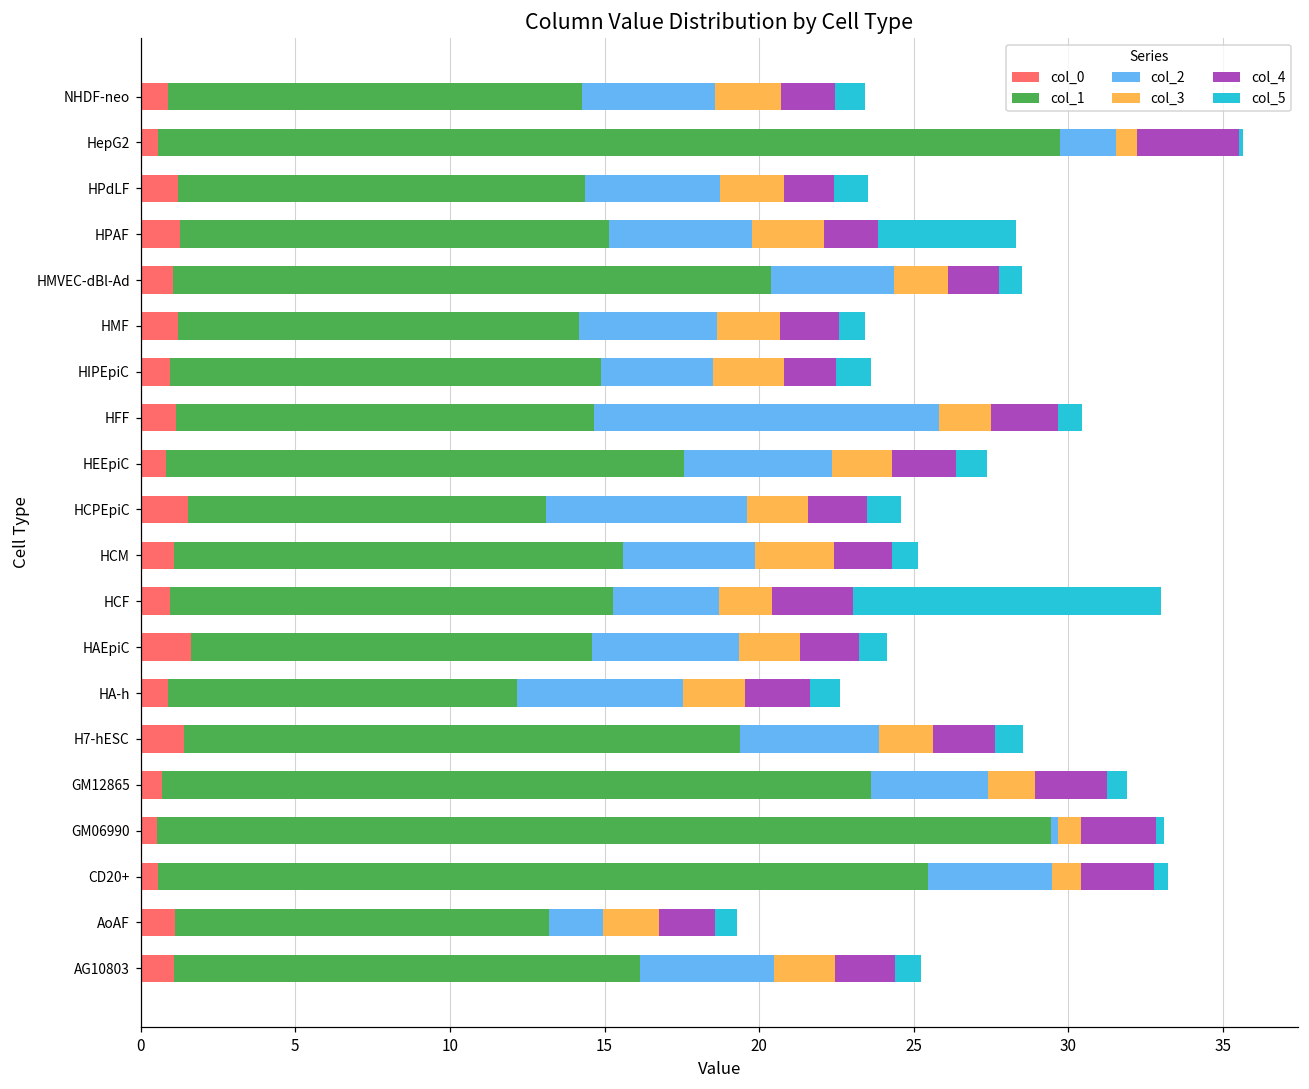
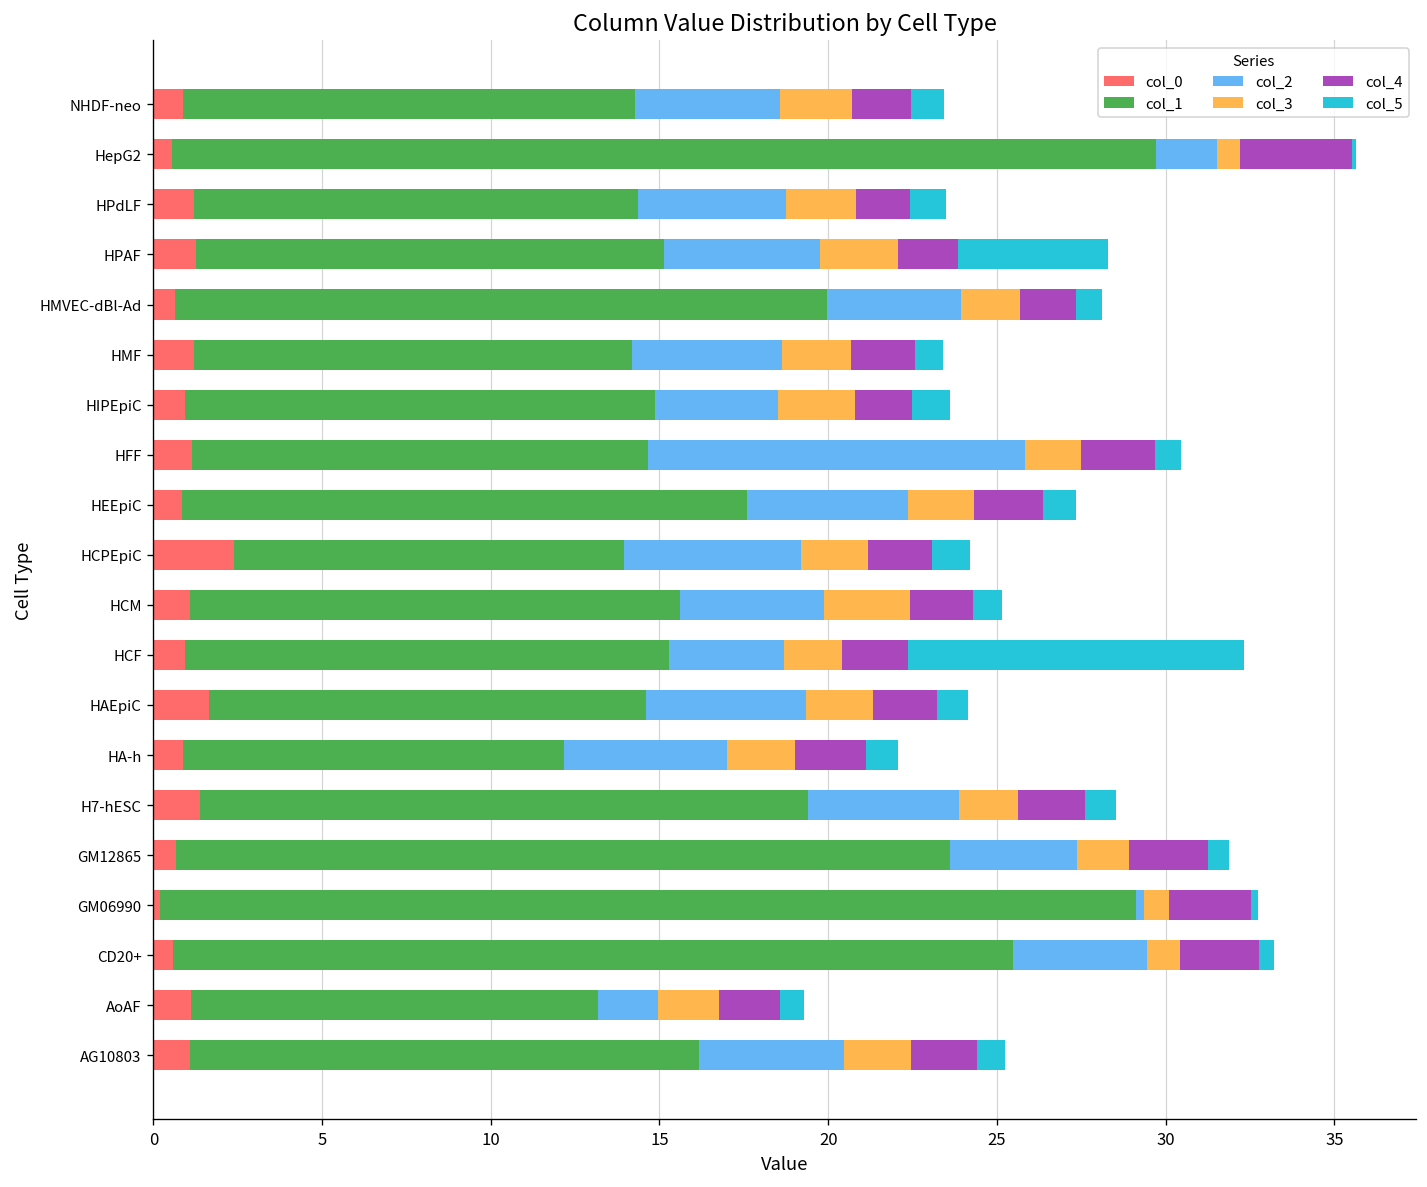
col_0, HMVEC-dBl-Ad: 1.0 -> 0.6
col_0, HCPEpiC: 1.5 -> 2.4
col_2, HCPEpiC: 6.5 -> 5.2
col_4, HCF: 2.6 -> 2.0
col_2, HA-h: 5.4 -> 4.8
col_0, GM06990: 0.5 -> 0.2
